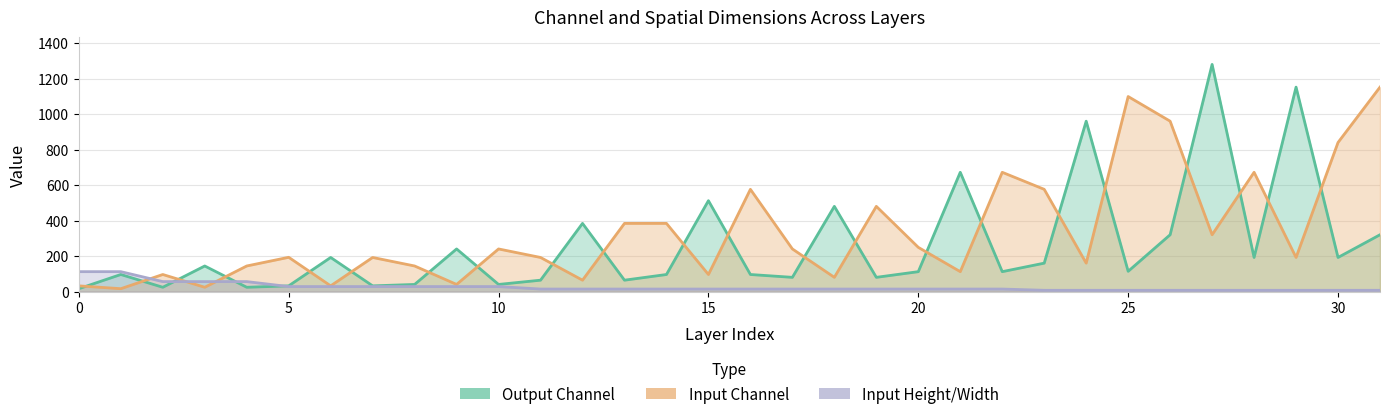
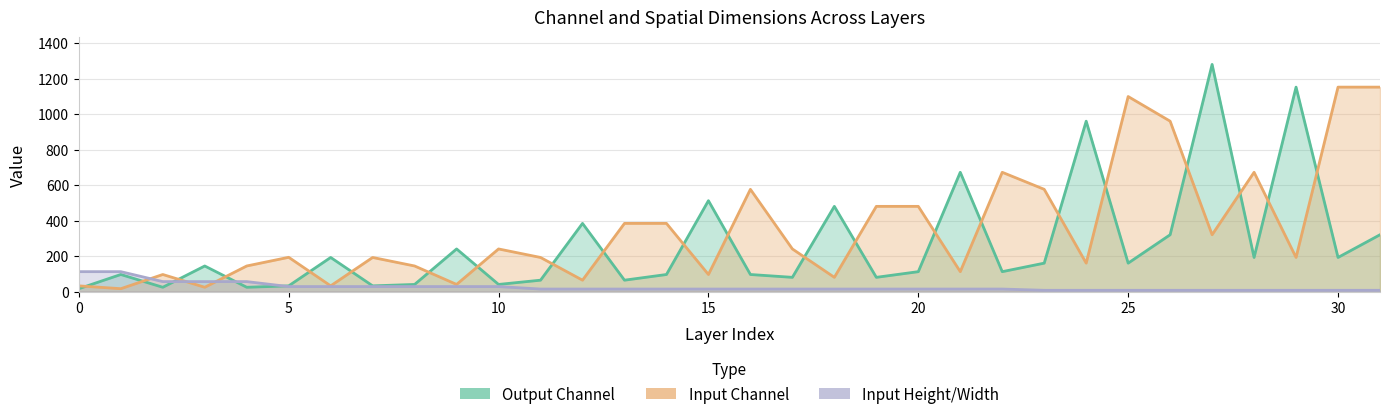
Input Channel, 20: 250 -> 480
Output Channel, 25: 110 -> 160
Input Channel, 30: 840 -> 1150
